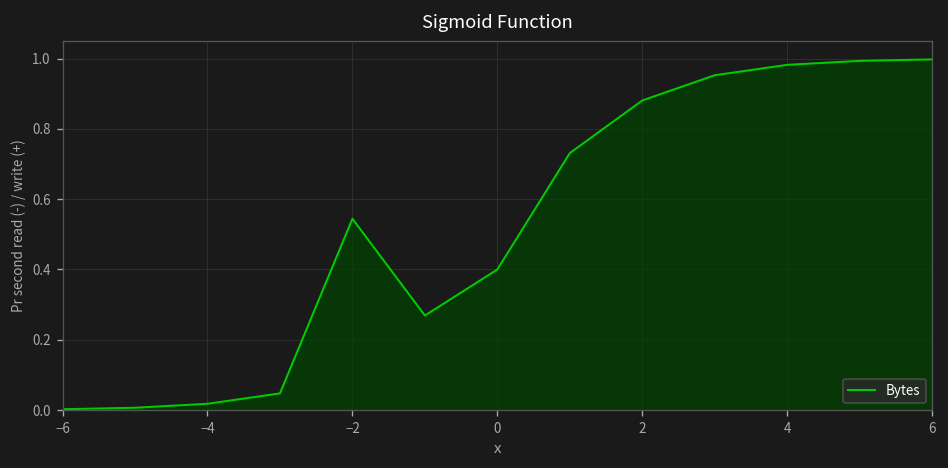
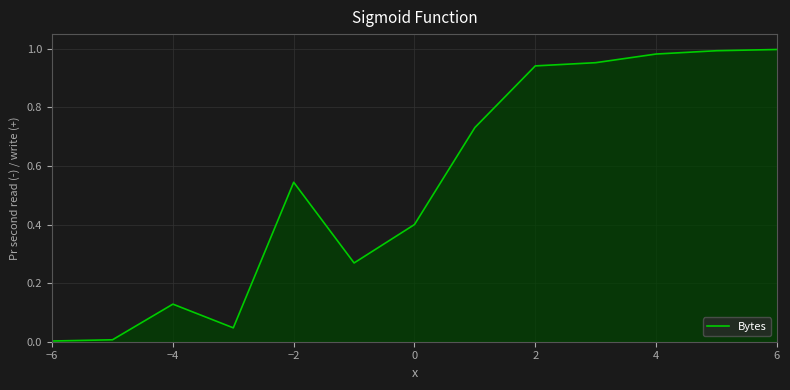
−4: 0.02 -> 0.13
2: 0.88 -> 0.94
